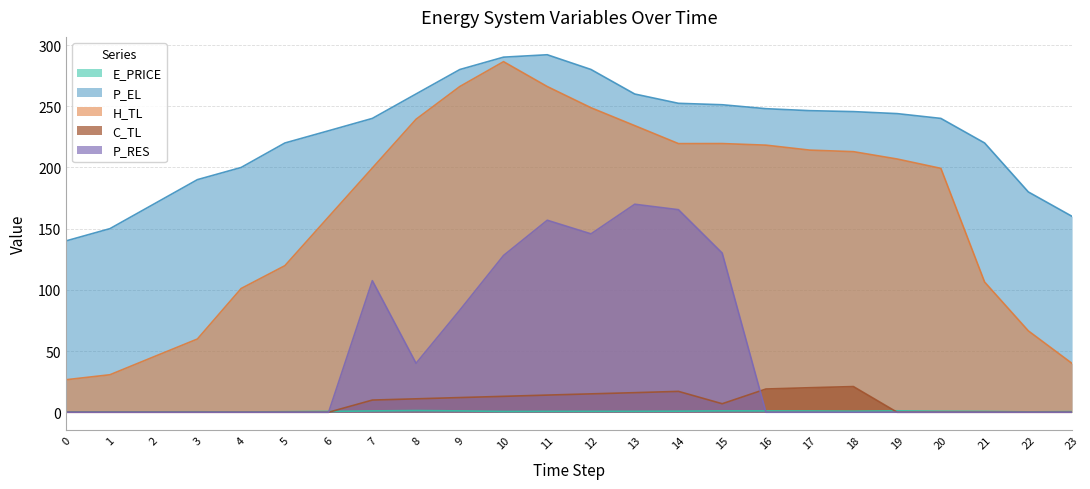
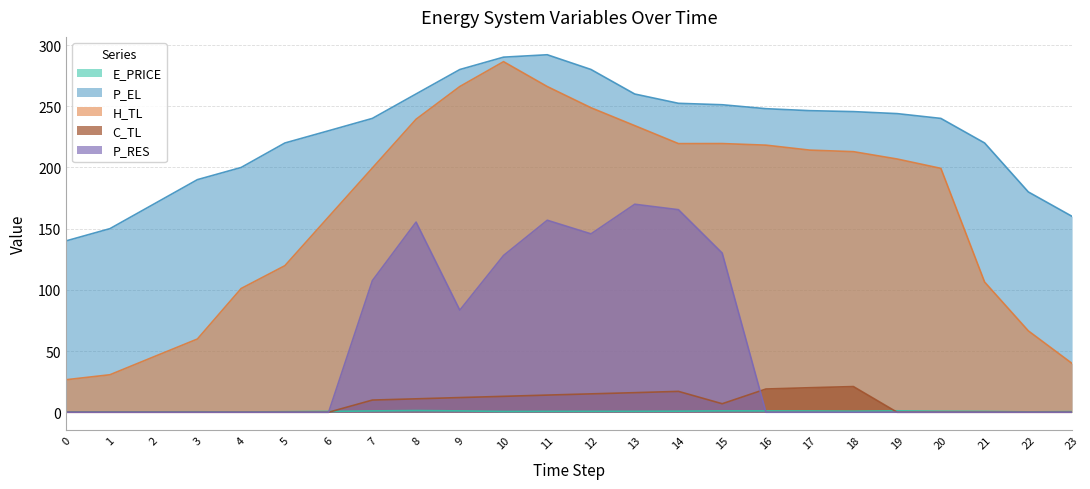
P_RES, 8: 40 -> 155
